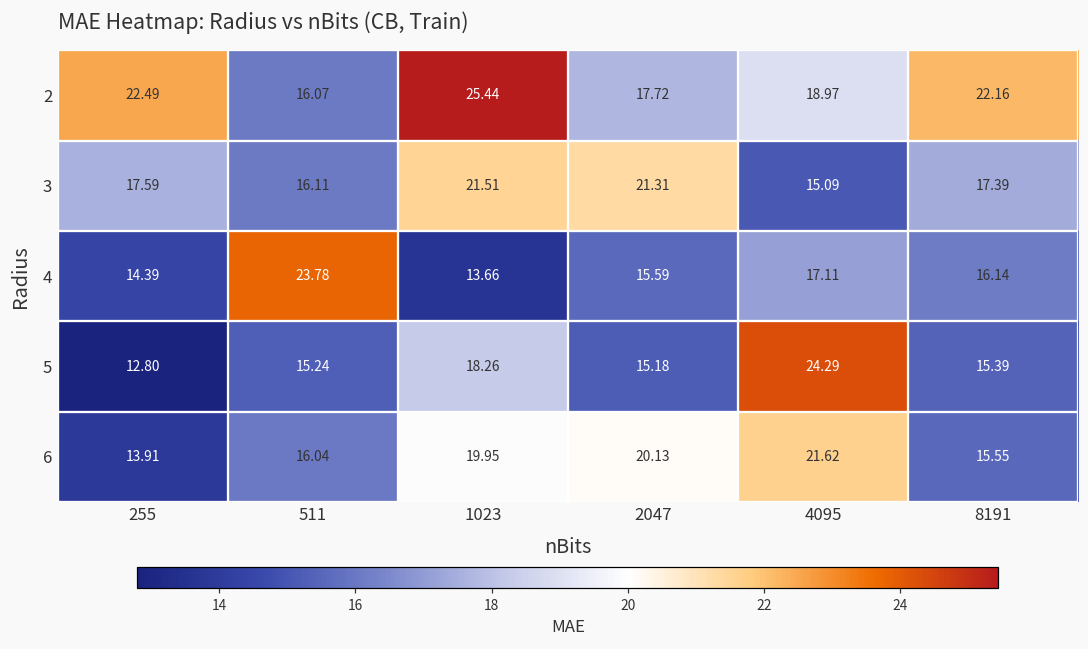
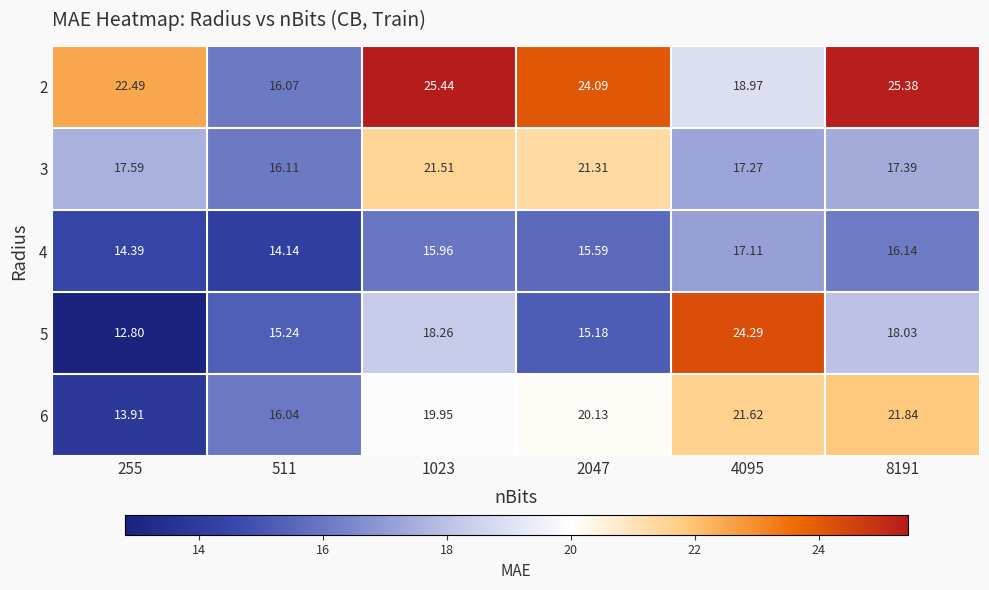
2, 2047: 17.72 -> 24.09
2, 8191: 22.16 -> 25.38
3, 4095: 15.09 -> 17.27
4, 511: 23.78 -> 14.14
4, 1023: 13.66 -> 15.96
5, 8191: 15.39 -> 18.03
6, 8191: 15.55 -> 21.84
